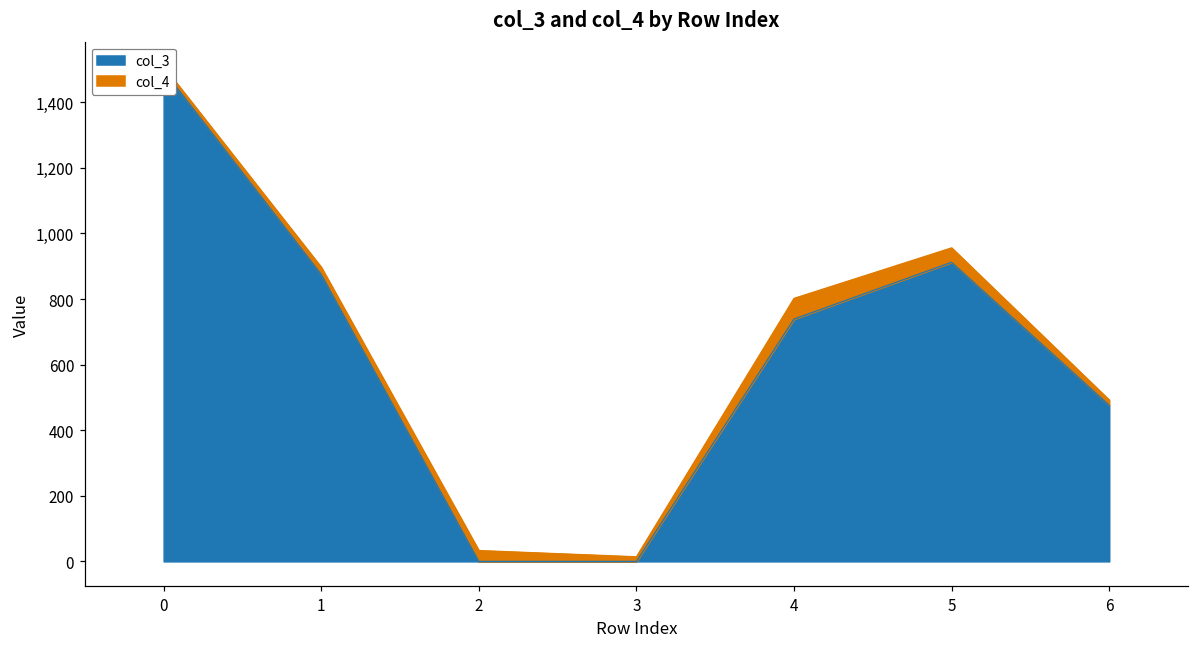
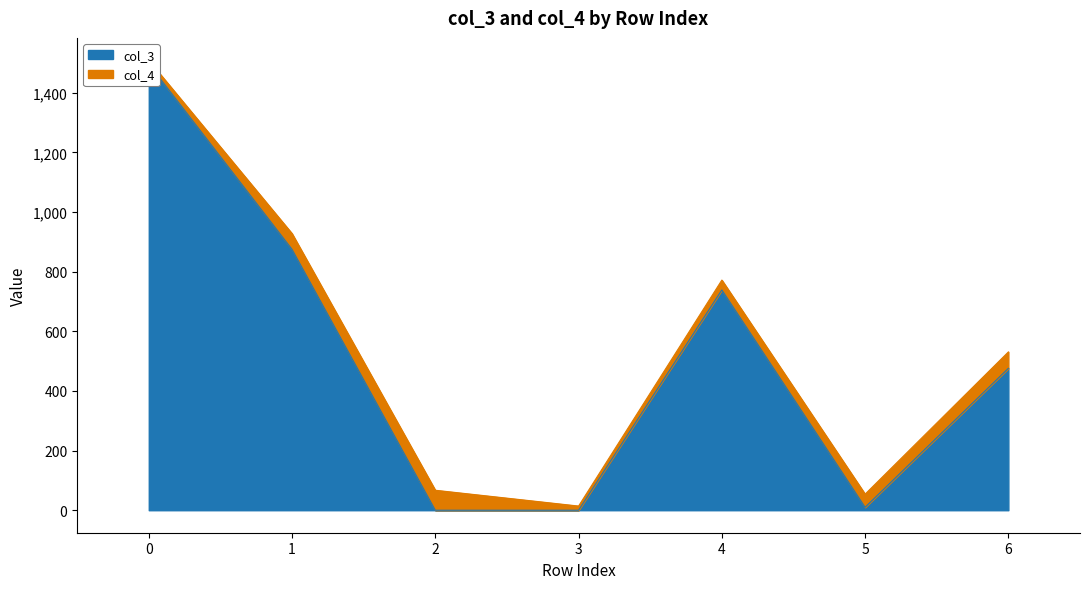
col_4, 1: 20 -> 50
col_4, 2: 30 -> 70
col_4, 4: 60 -> 30
col_3, 5: 910 -> 10
col_4, 6: 20 -> 60
